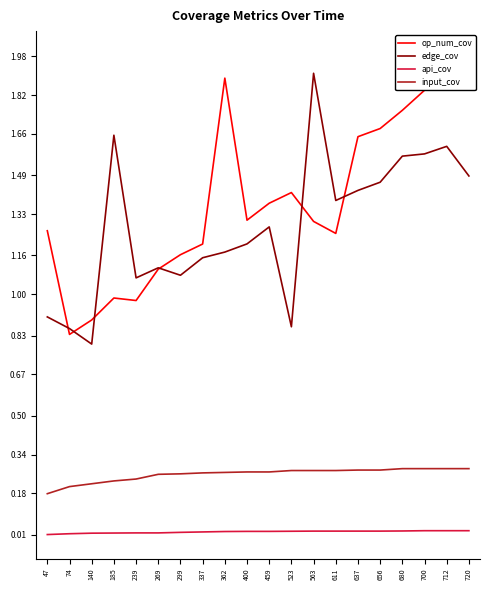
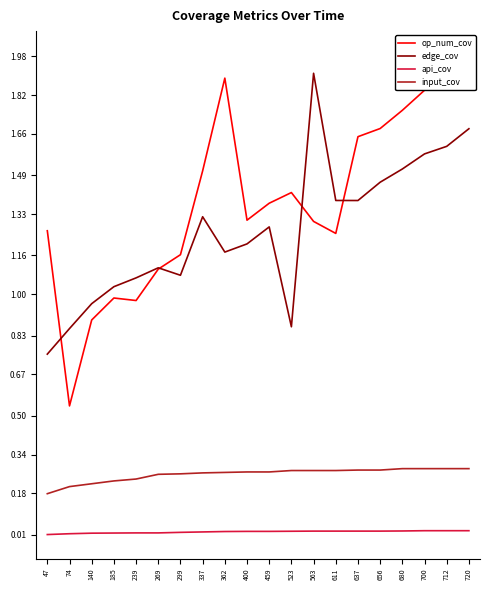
edge_cov, 47: 0.91 -> 0.75
op_num_cov, 74: 0.83 -> 0.54
edge_cov, 140: 0.79 -> 0.96
edge_cov, 185: 1.65 -> 1.03
op_num_cov, 337: 1.21 -> 1.51
edge_cov, 337: 1.15 -> 1.32
edge_cov, 637: 1.43 -> 1.39
edge_cov, 680: 1.57 -> 1.52
edge_cov, 720: 1.49 -> 1.68
